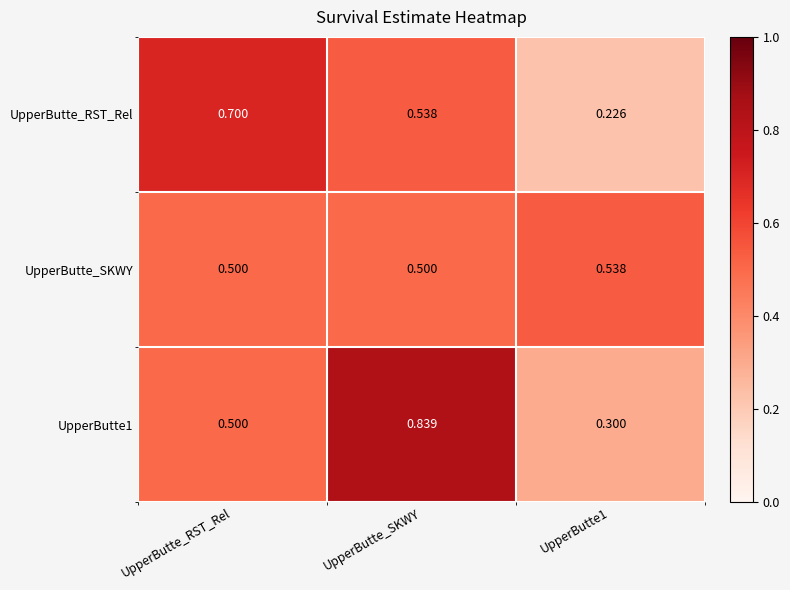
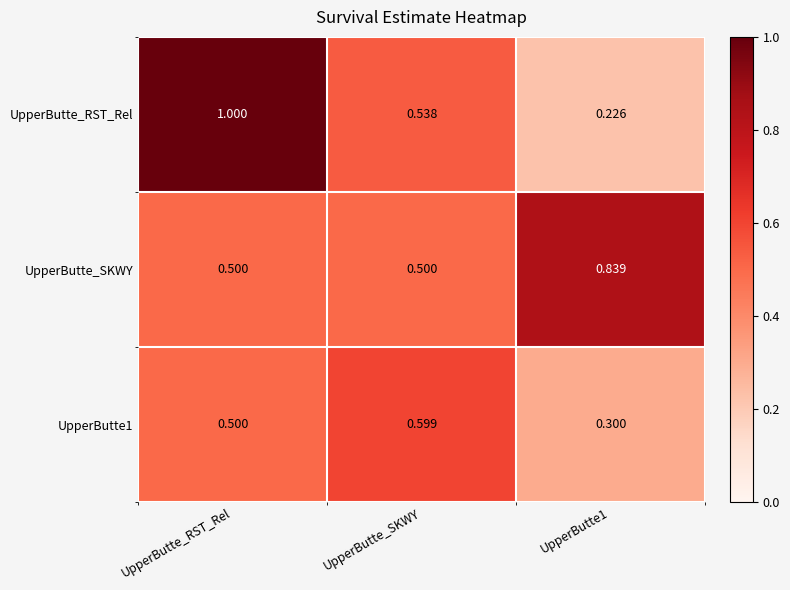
UpperButte_RST_Rel, UpperButte_RST_Rel: 0.700 -> 1.000
UpperButte_SKWY, UpperButte1: 0.538 -> 0.839
UpperButte1, UpperButte_SKWY: 0.839 -> 0.599
